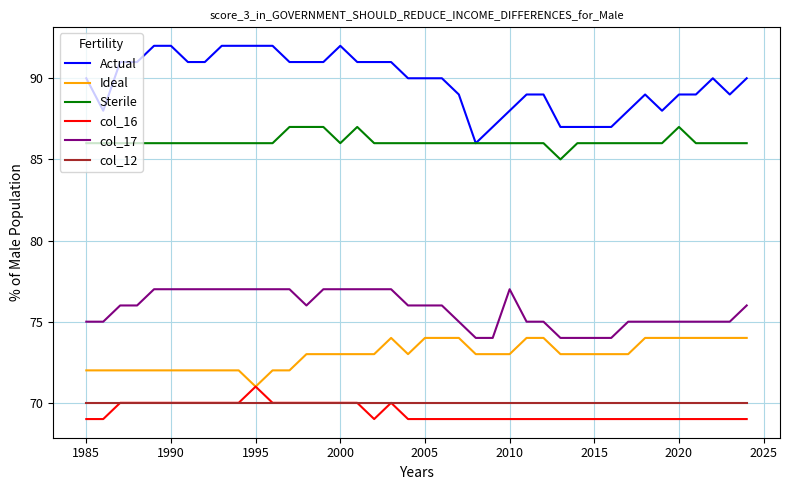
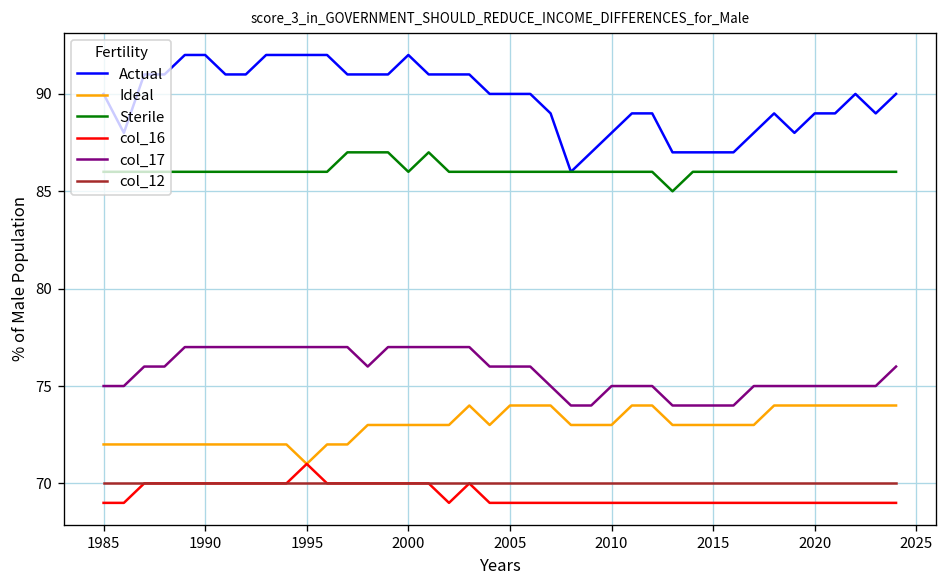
col_17, 2010: 77 -> 75
Sterile, 2020: 87 -> 86
